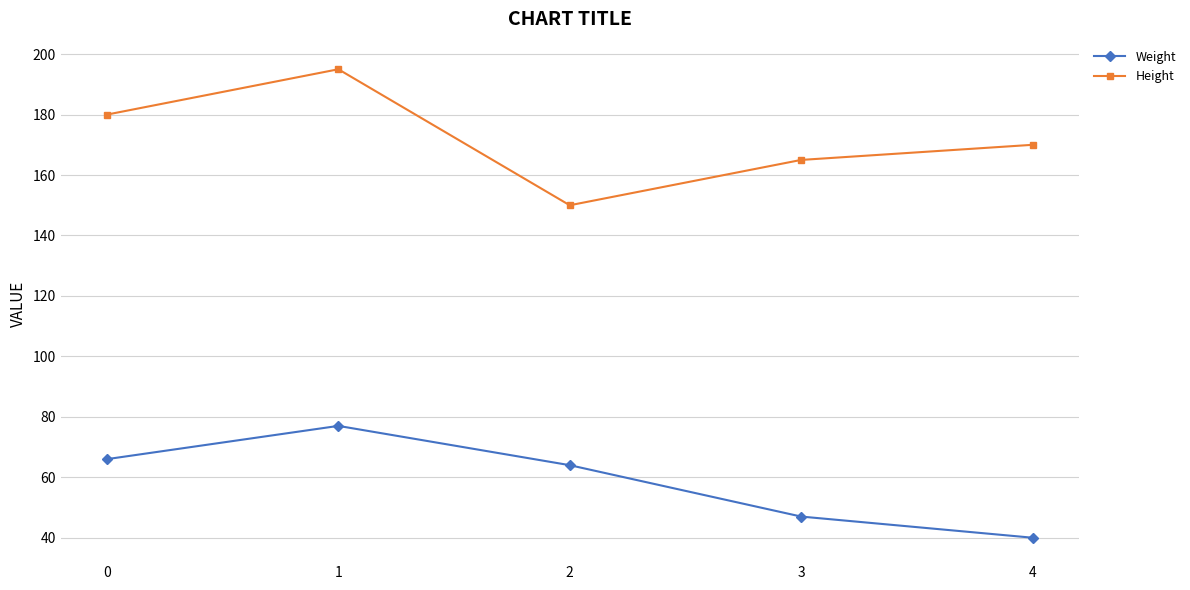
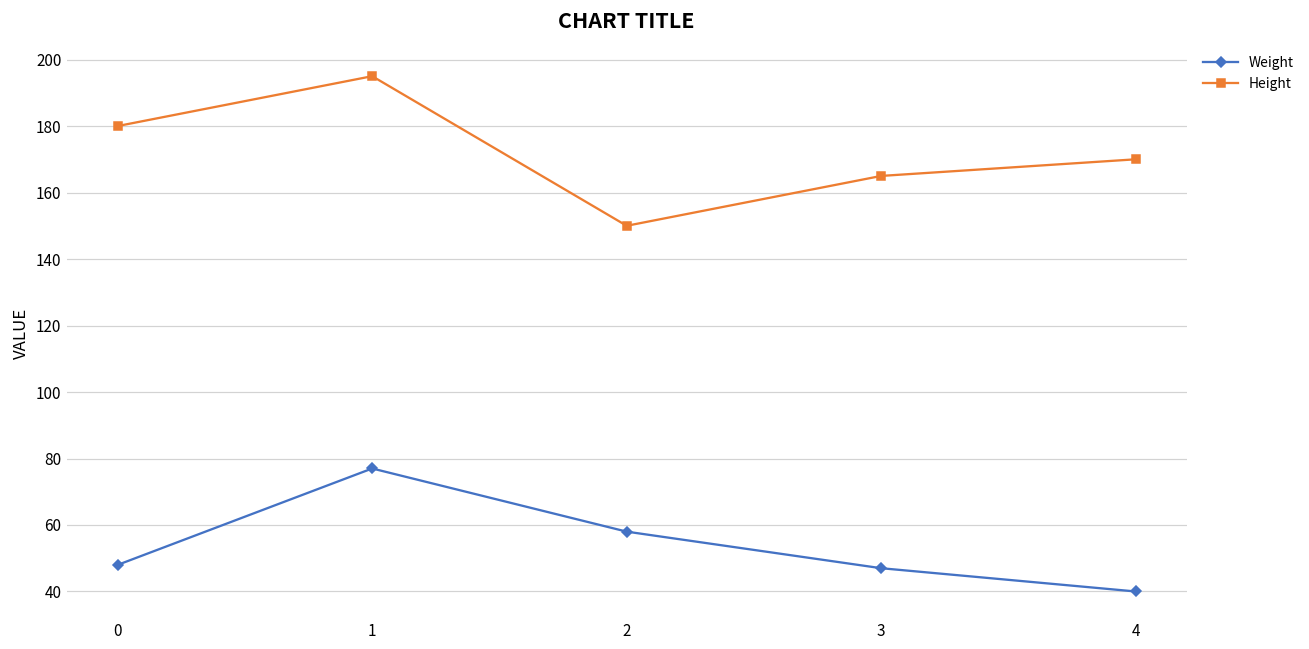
Weight, 0: 66 -> 48
Weight, 2: 64 -> 58
